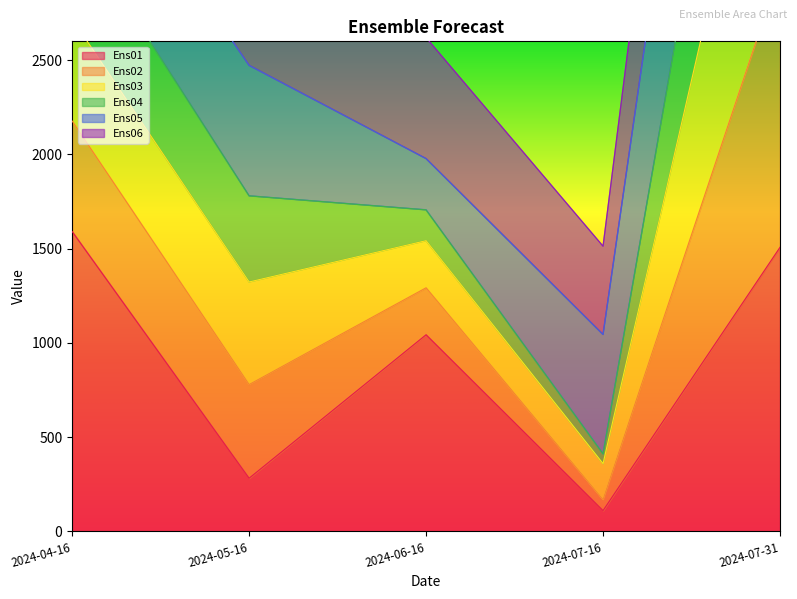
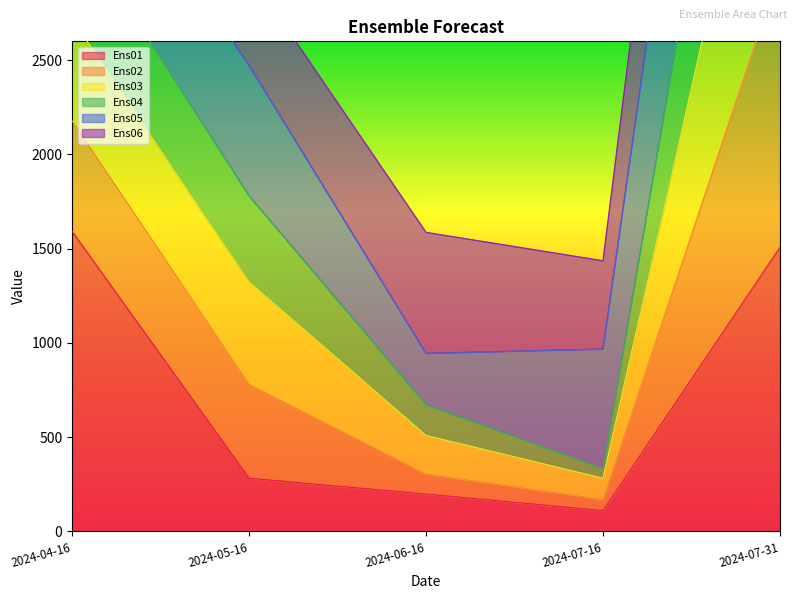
Ens01, 2024-06-16: 1040 -> 200
Ens02, 2024-06-16: 250 -> 110
Ens03, 2024-06-16: 250 -> 200
Ens03, 2024-07-16: 190 -> 110
